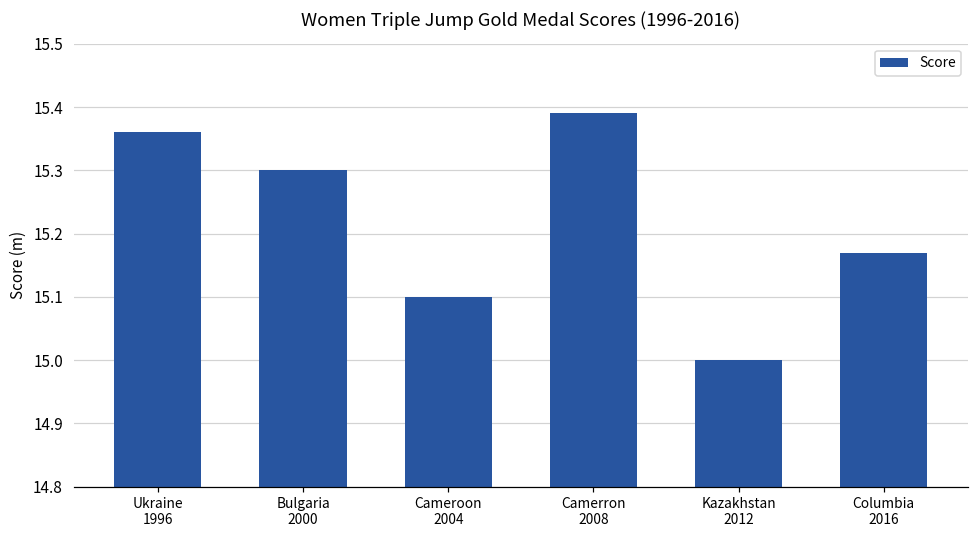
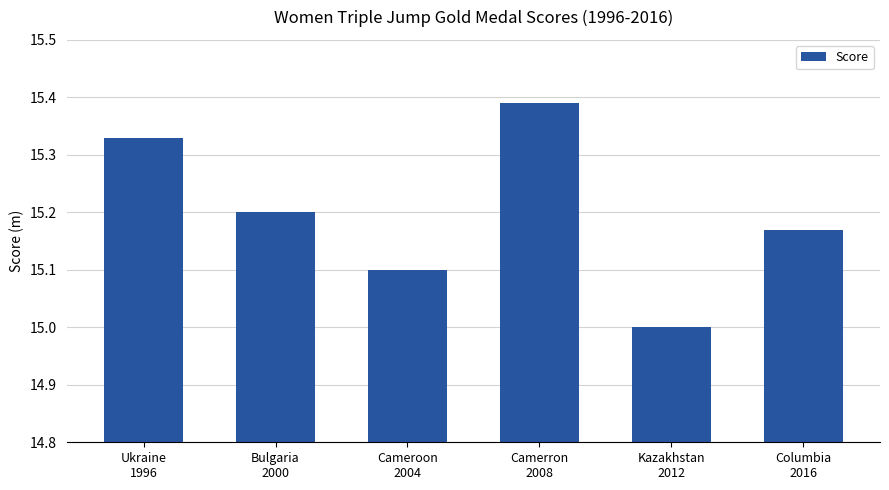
Ukraine 1996: 15.36 -> 15.33
Bulgaria 2000: 15.3 -> 15.2
